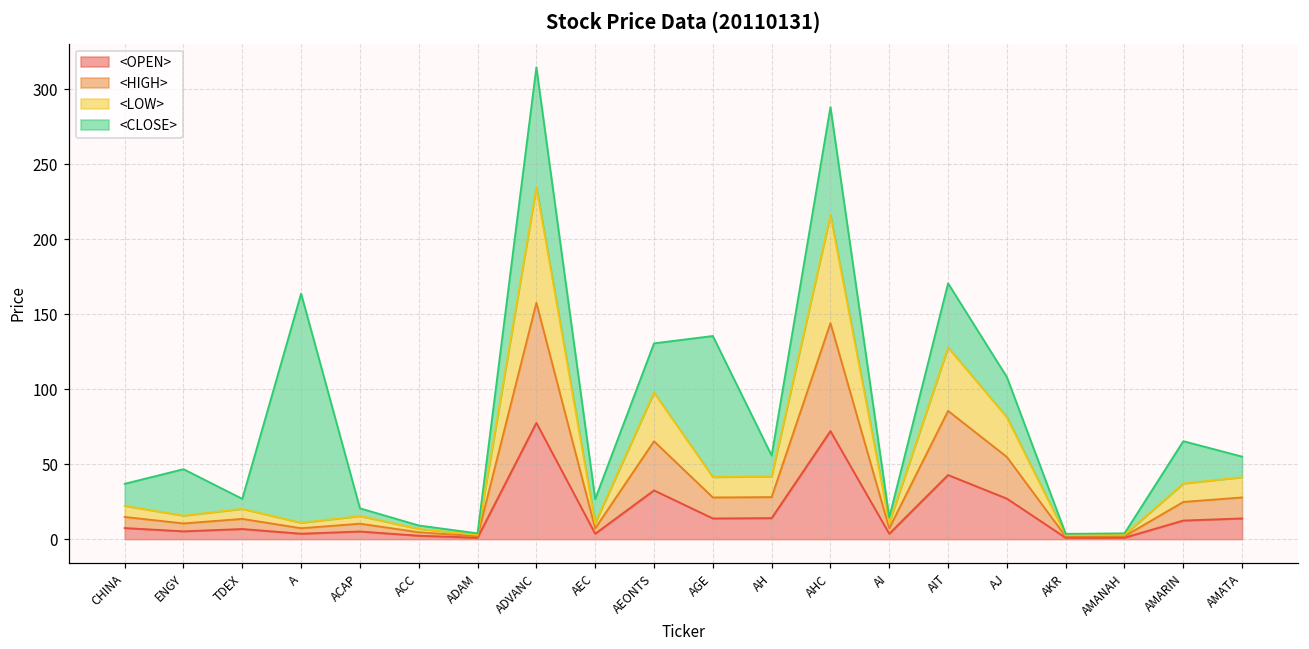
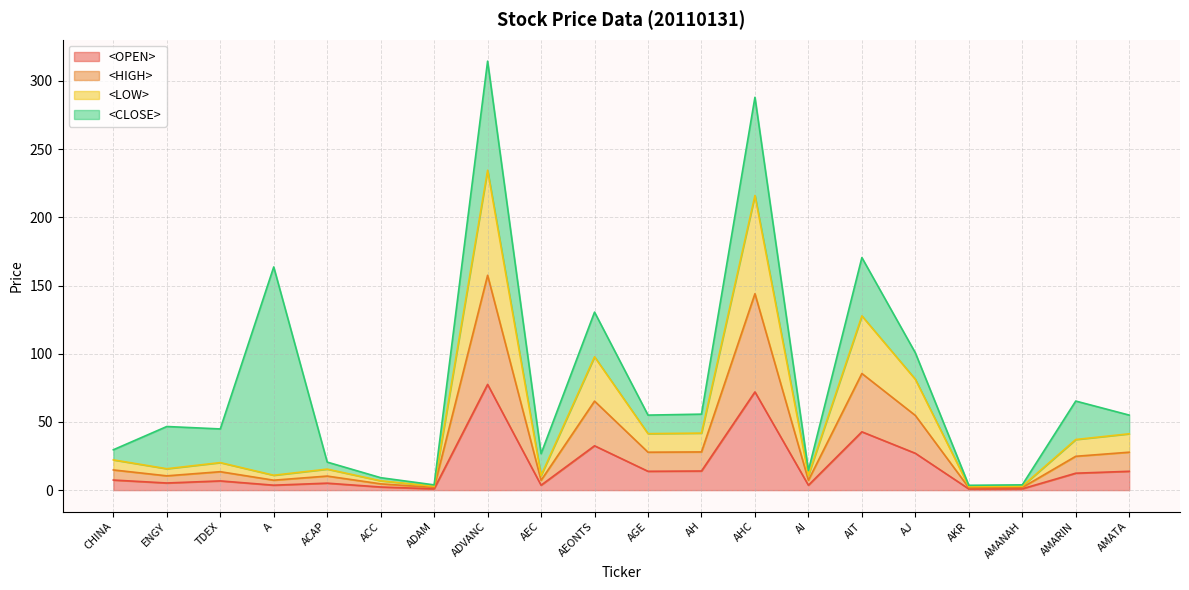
<CLOSE>, CHINA: 15 -> 7
<CLOSE>, TDEX: 7 -> 25
<CLOSE>, AGE: 94 -> 14
<CLOSE>, AJ: 27 -> 19
